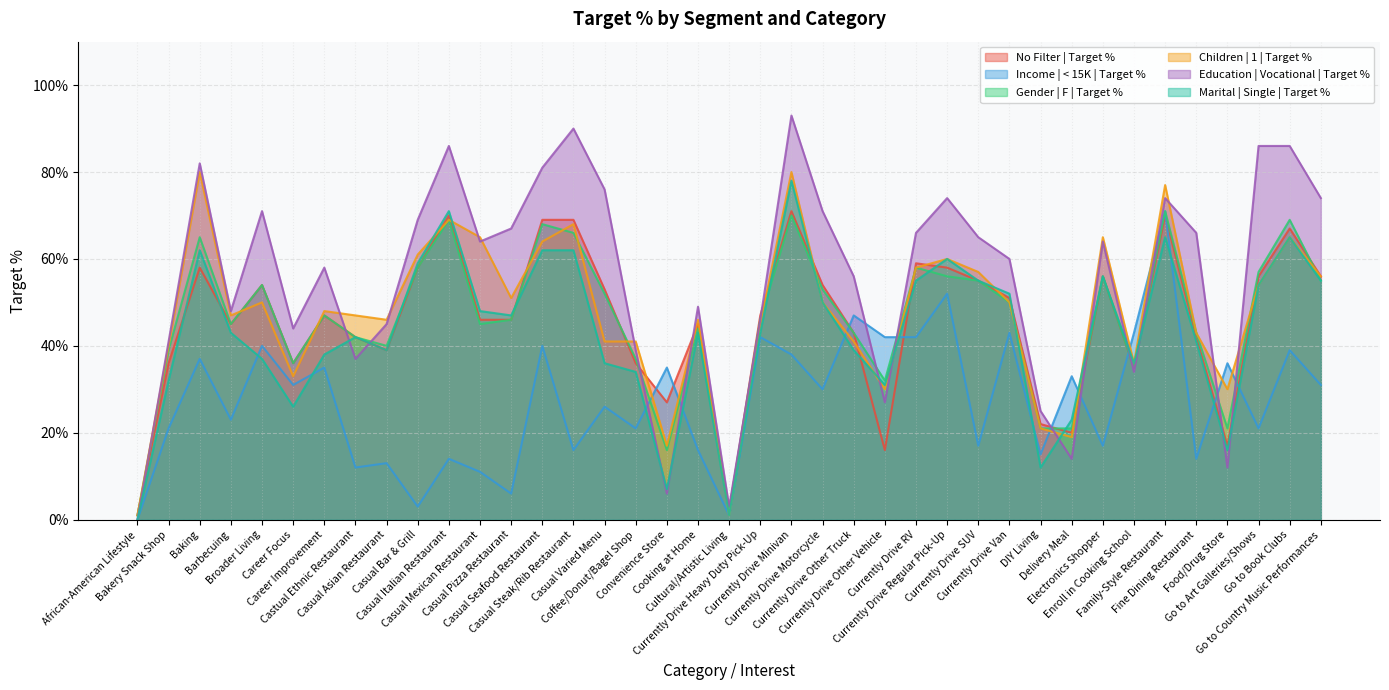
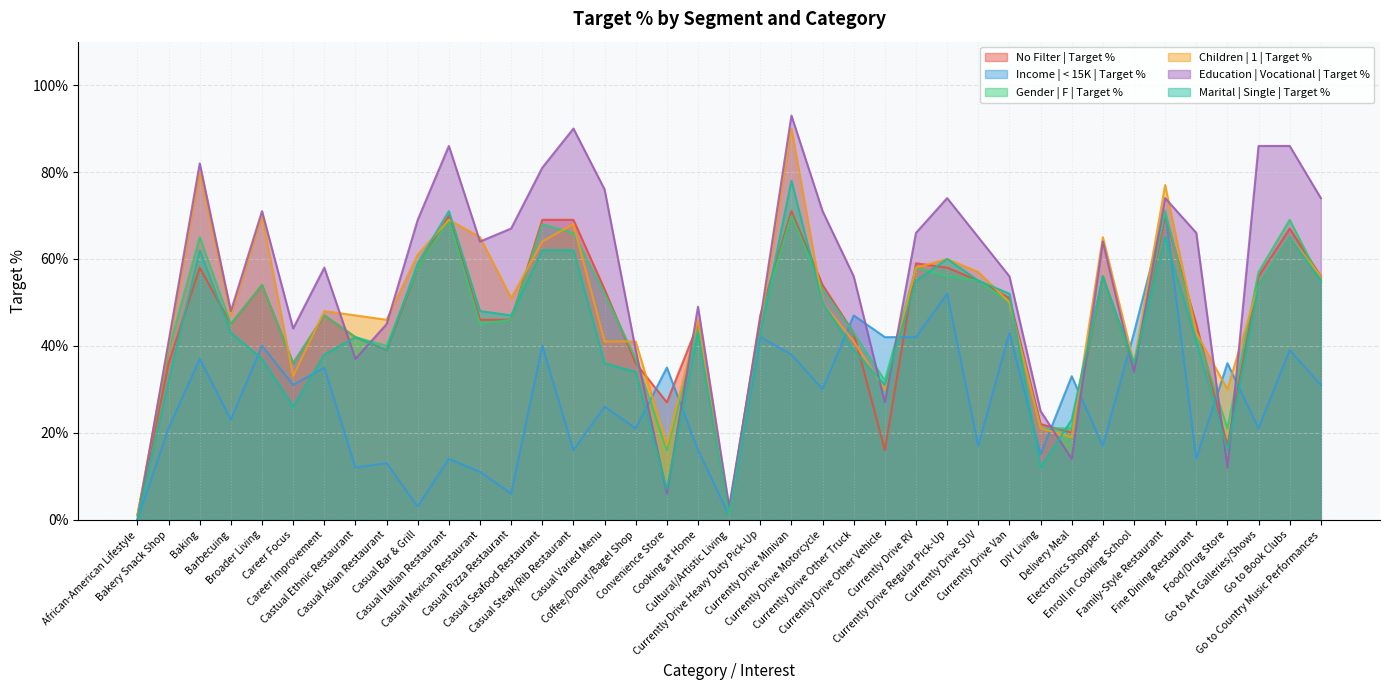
Children | 1 | Target %, Broader Living: 50% -> 70%
Children | 1 | Target %, Currently Drive Minivan: 80% -> 90%
Education | Vocational | Target %, Currently Drive Van: 60% -> 56%
No Filter | Target %, Fine Dining Restaurant: 42% -> 45%
